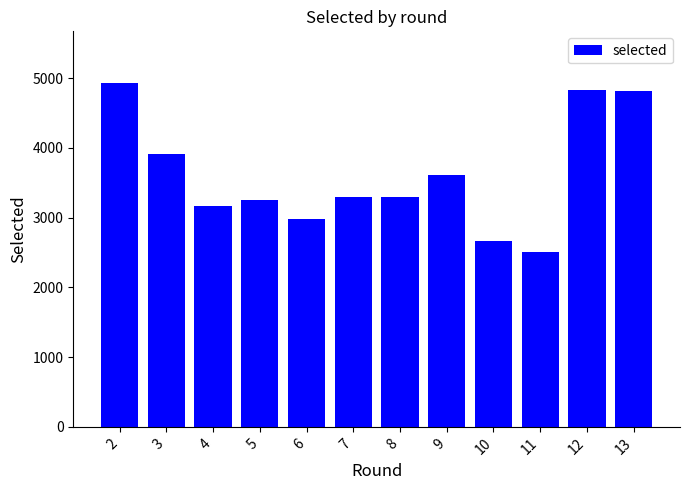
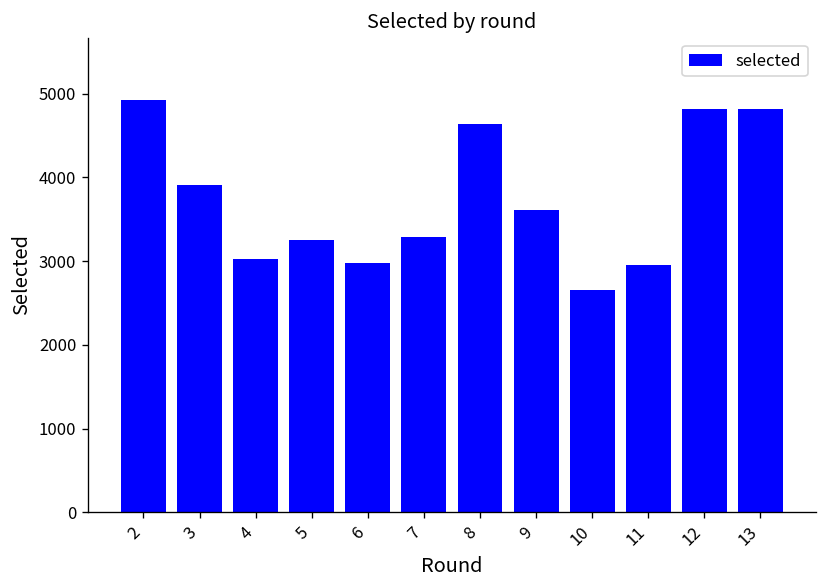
4: 3200 -> 3000
8: 3300 -> 4600
11: 2500 -> 3000
